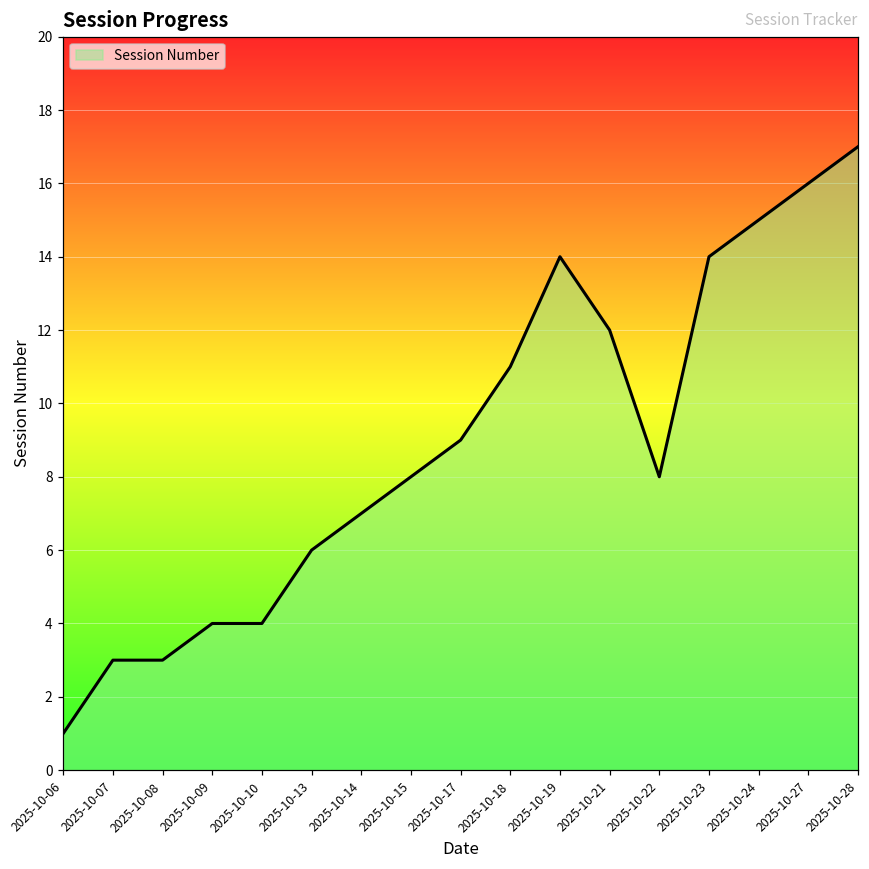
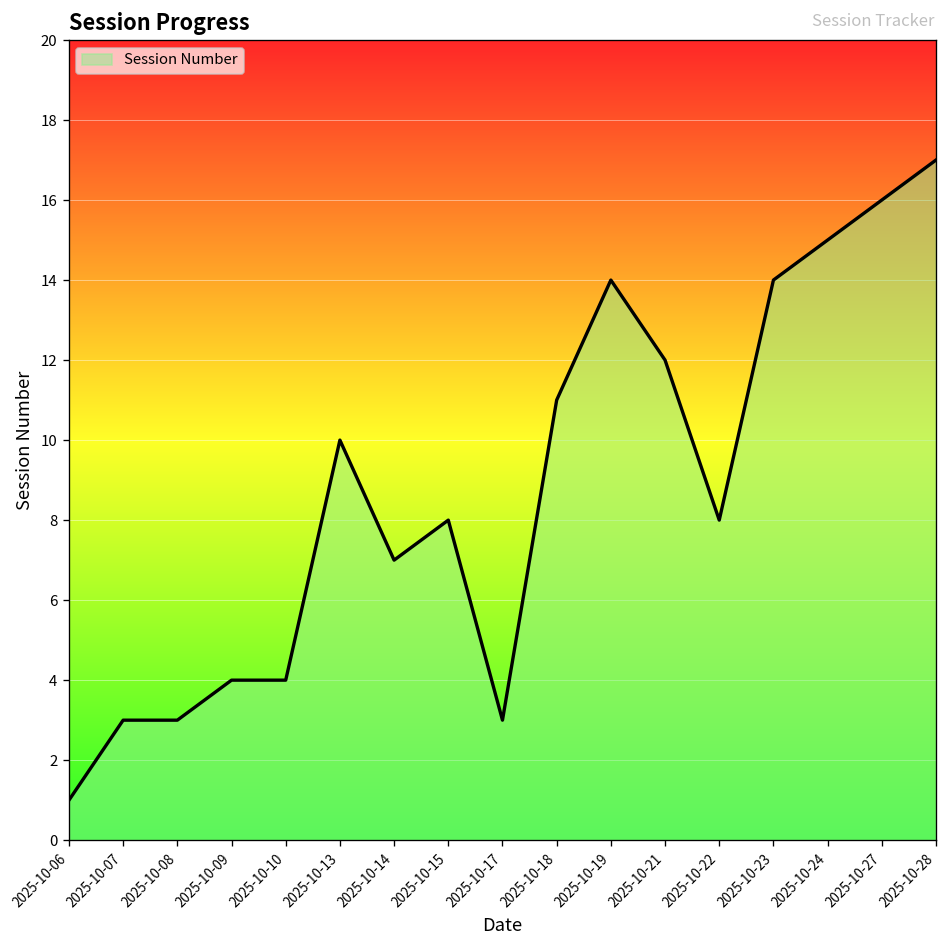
2025-10-13: 6 -> 10
2025-10-17: 9 -> 3
